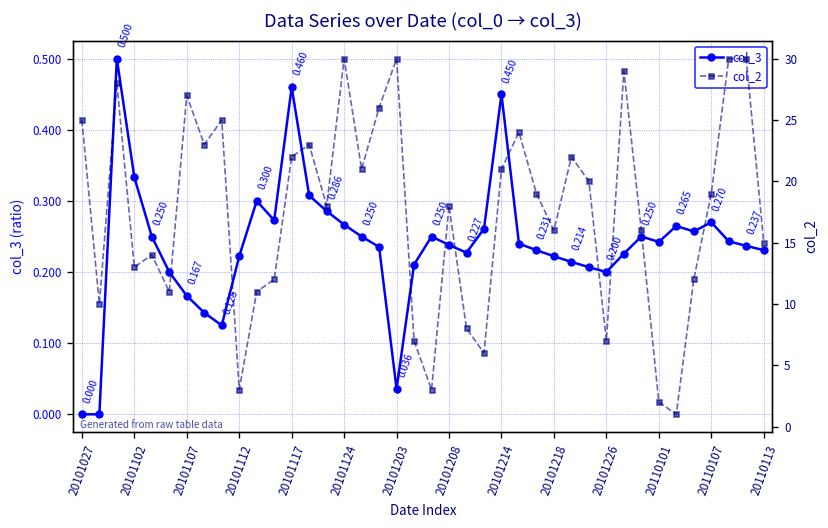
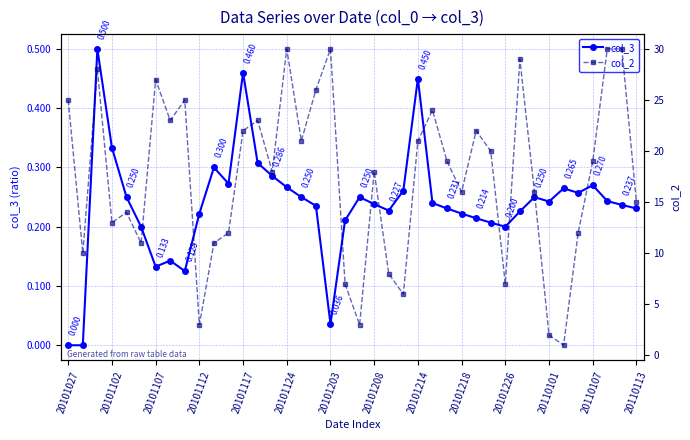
col_3, 20101107: 0.167 -> 0.133
